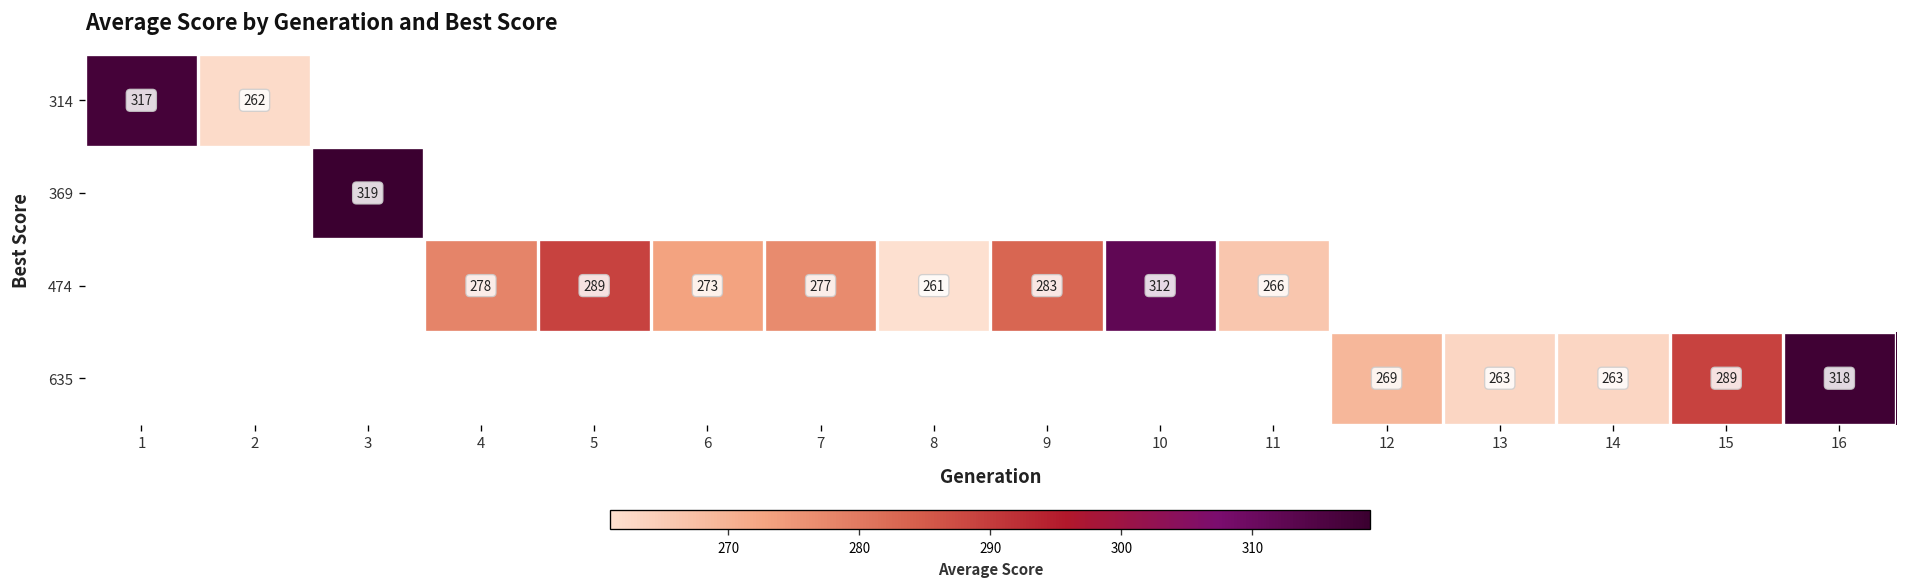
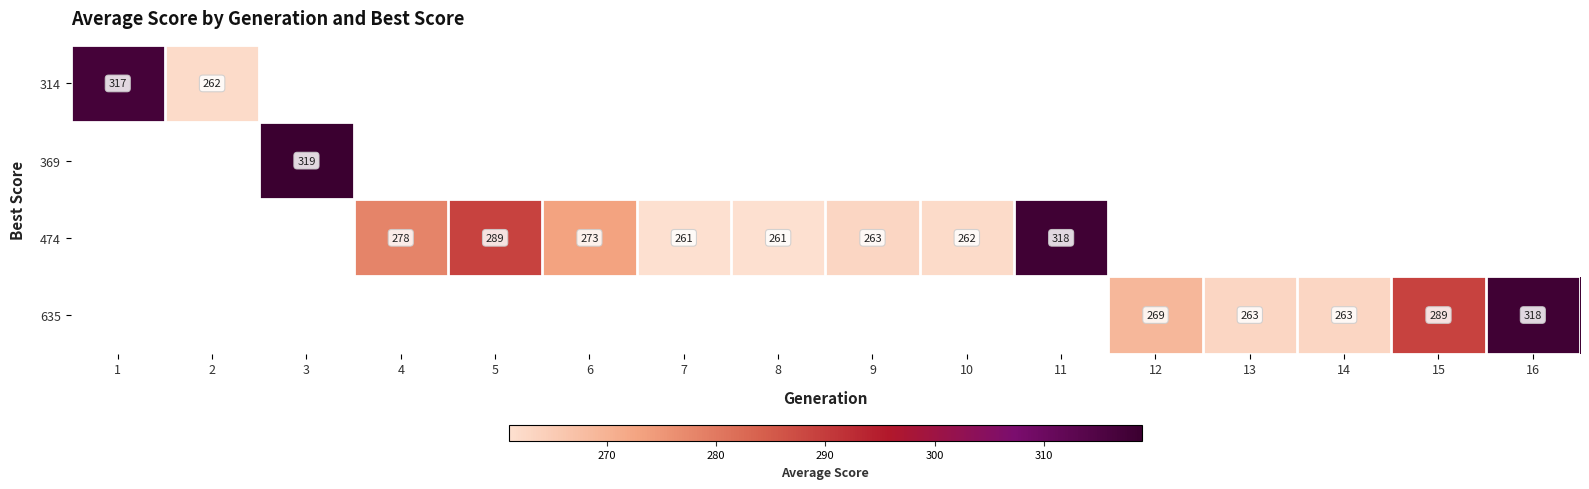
474, 7: 277 -> 261
474, 9: 283 -> 263
474, 10: 312 -> 262
474, 11: 266 -> 318
